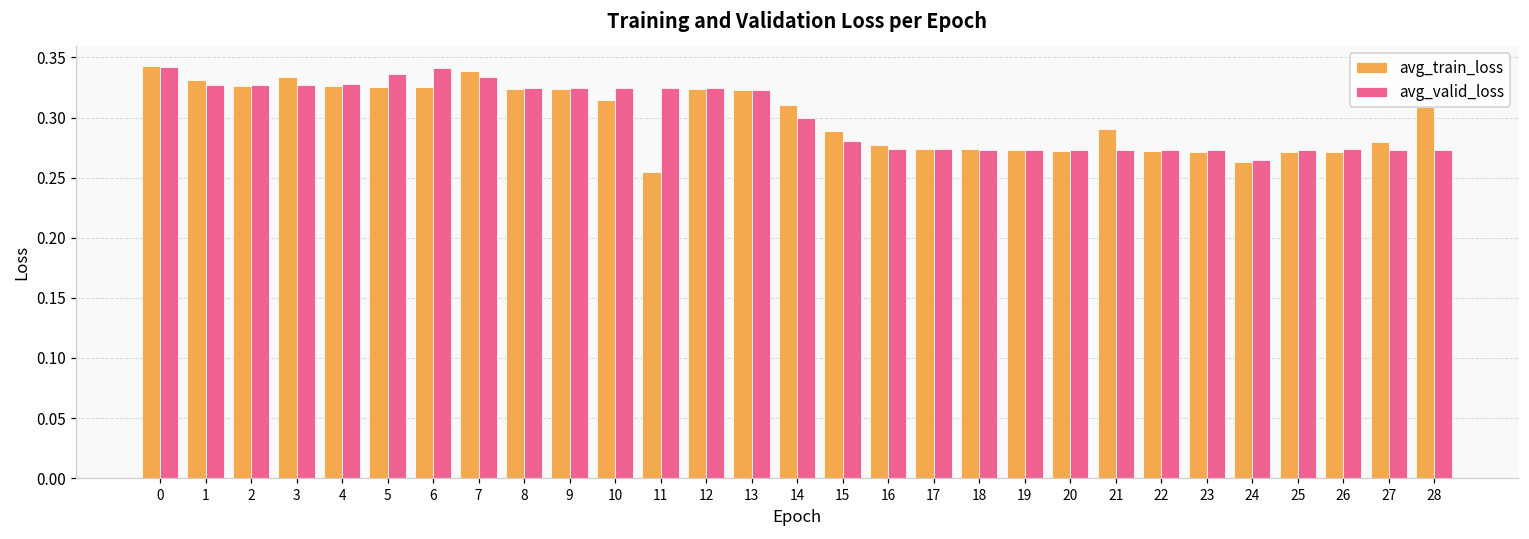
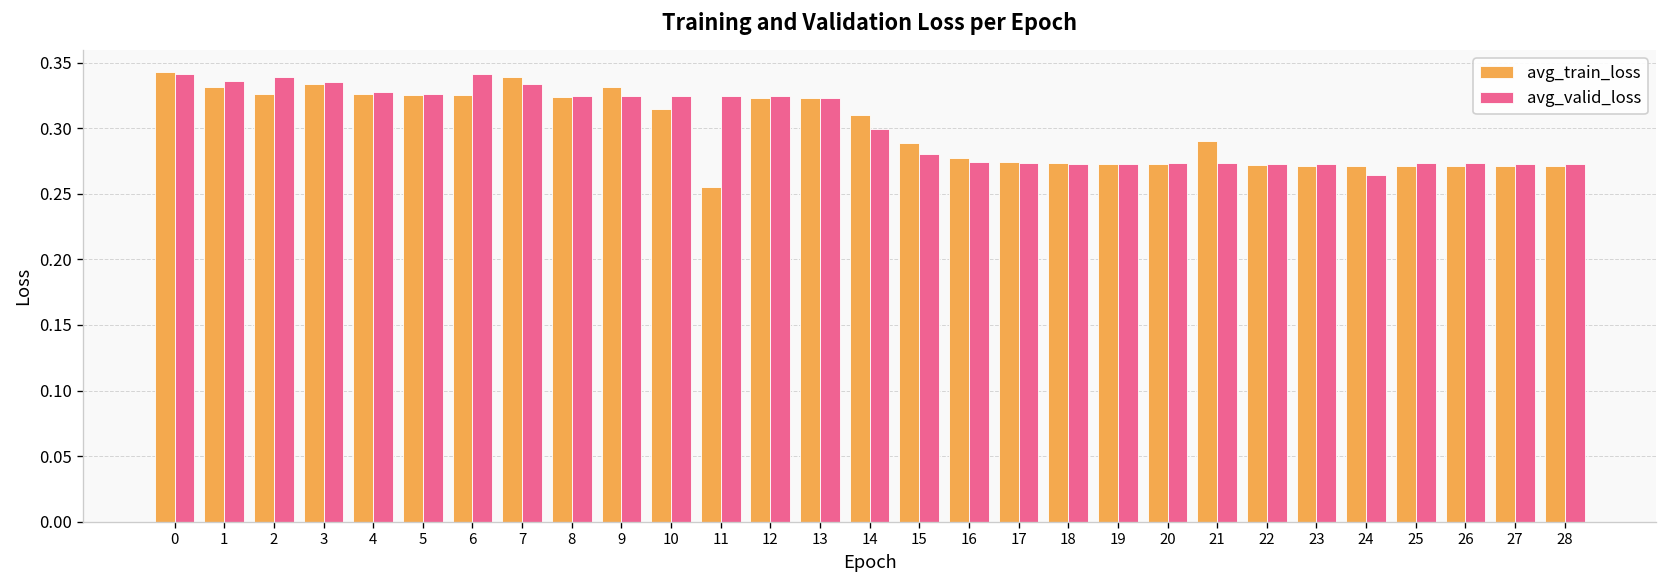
avg_valid_loss, 1: 0.327 -> 0.336
avg_valid_loss, 2: 0.327 -> 0.339
avg_valid_loss, 3: 0.327 -> 0.335
avg_valid_loss, 5: 0.336 -> 0.326
avg_train_loss, 9: 0.324 -> 0.331
avg_train_loss, 24: 0.263 -> 0.271
avg_train_loss, 27: 0.280 -> 0.271
avg_train_loss, 28: 0.309 -> 0.271
